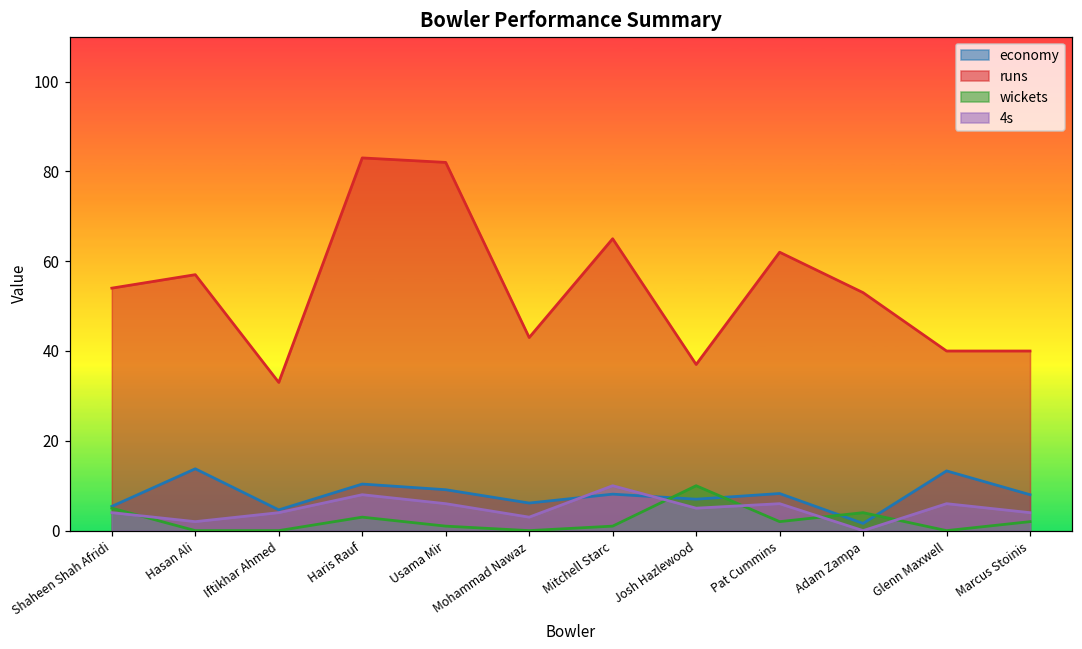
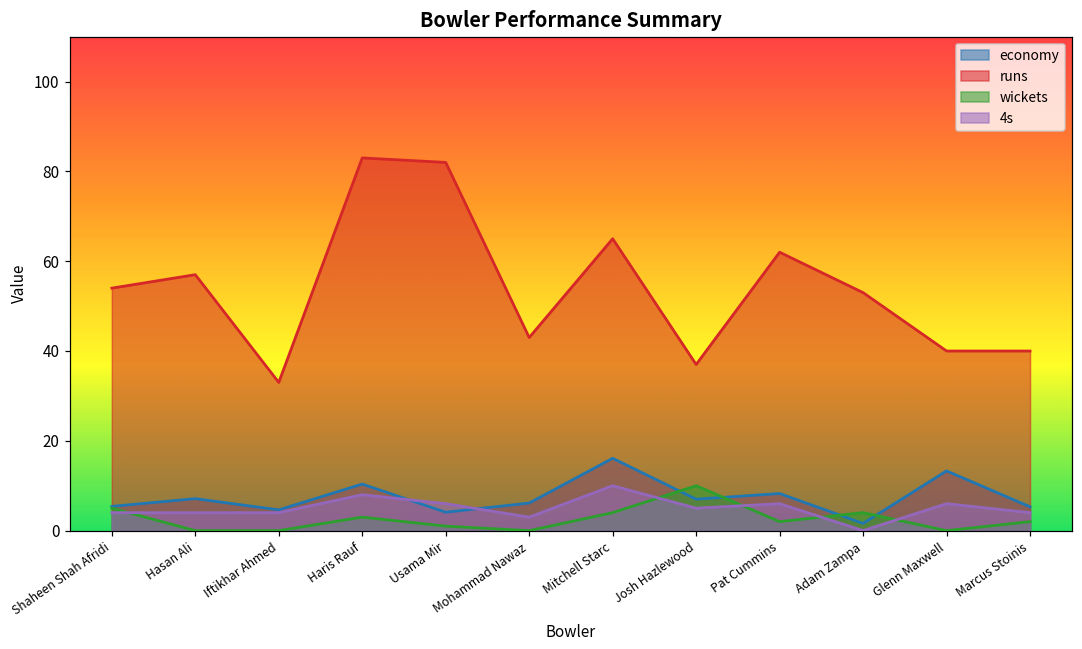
economy, Hasan Ali: 14 -> 7
4s, Hasan Ali: 2 -> 4
economy, Usama Mir: 9 -> 4
economy, Mitchell Starc: 8 -> 16
wickets, Mitchell Starc: 1 -> 4
economy, Marcus Stoinis: 8 -> 5
